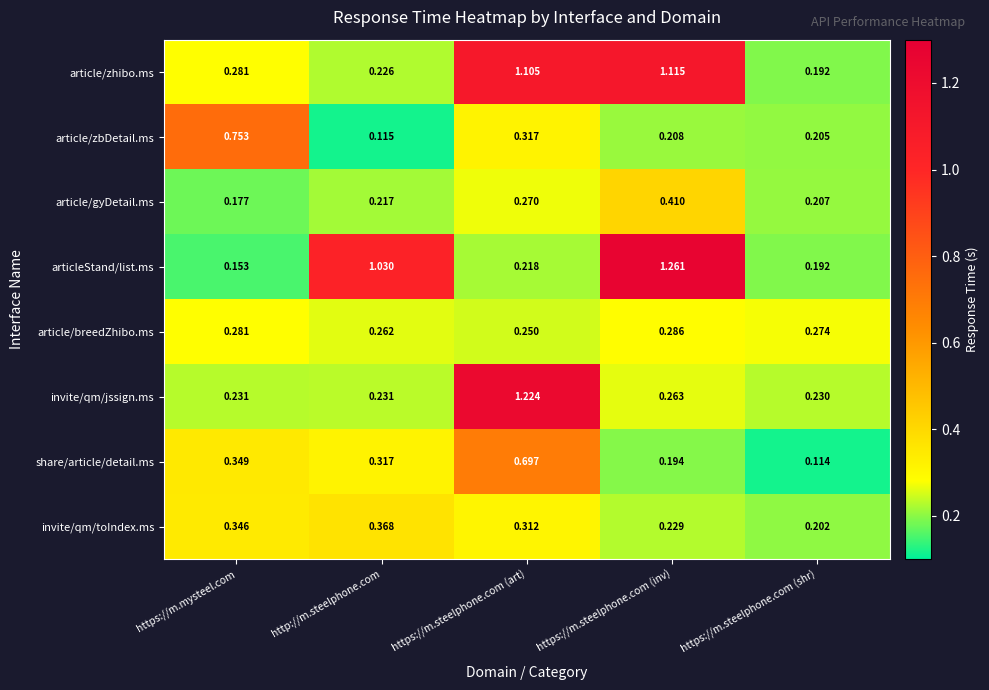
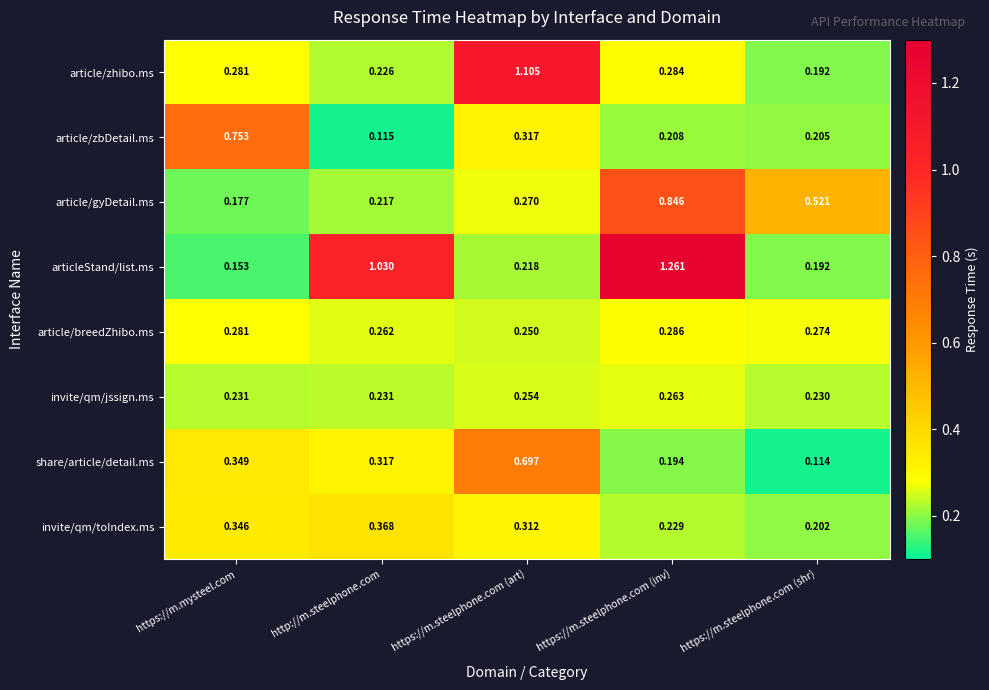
article/zhibo.ms, https://m.steelphone.com (inv): 1.115 -> 0.284
article/gyDetail.ms, https://m.steelphone.com (inv): 0.410 -> 0.846
article/gyDetail.ms, https://m.steelphone.com (shr): 0.207 -> 0.521
invite/qm/jssign.ms, https://m.steelphone.com (art): 1.224 -> 0.254
